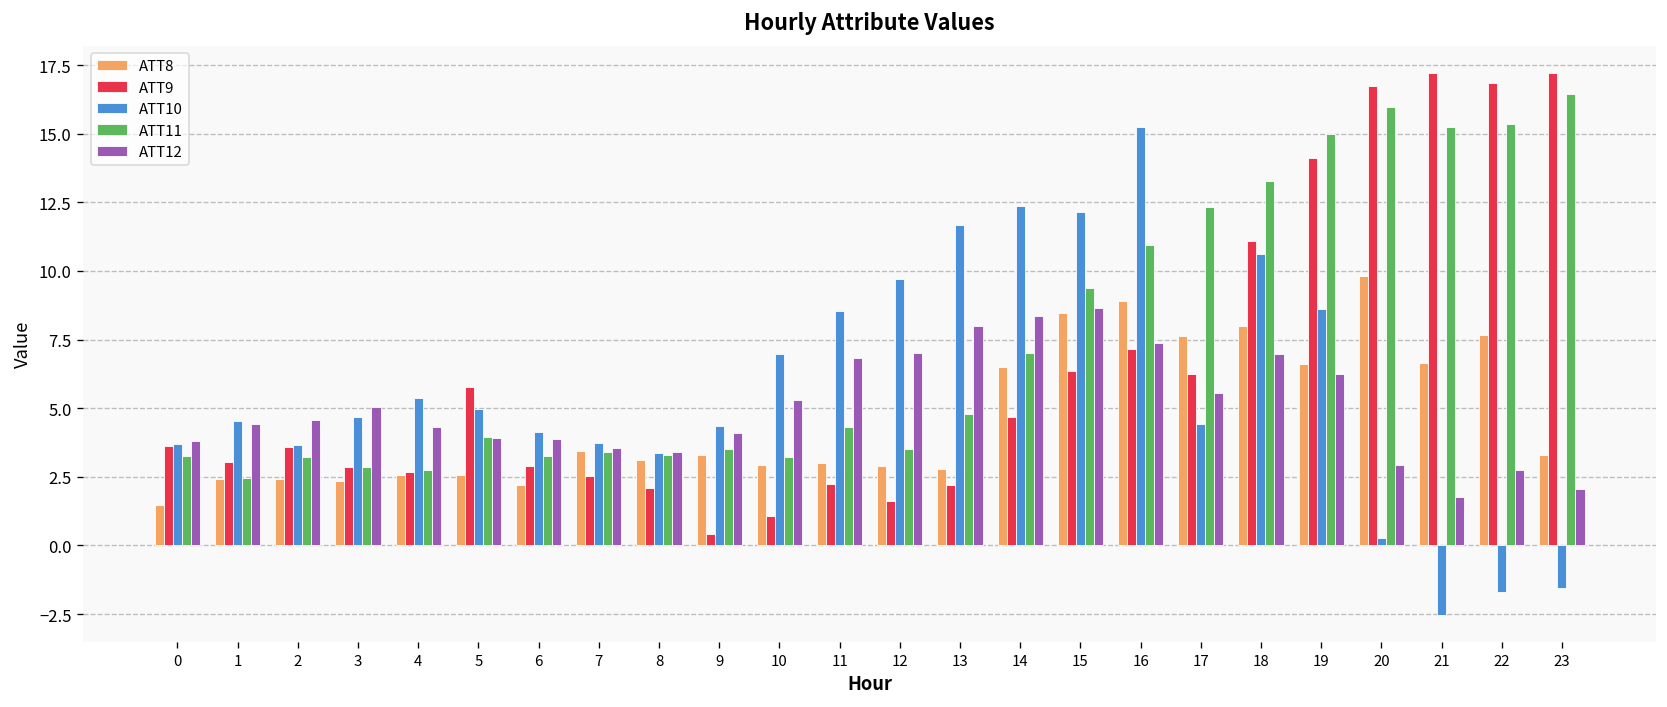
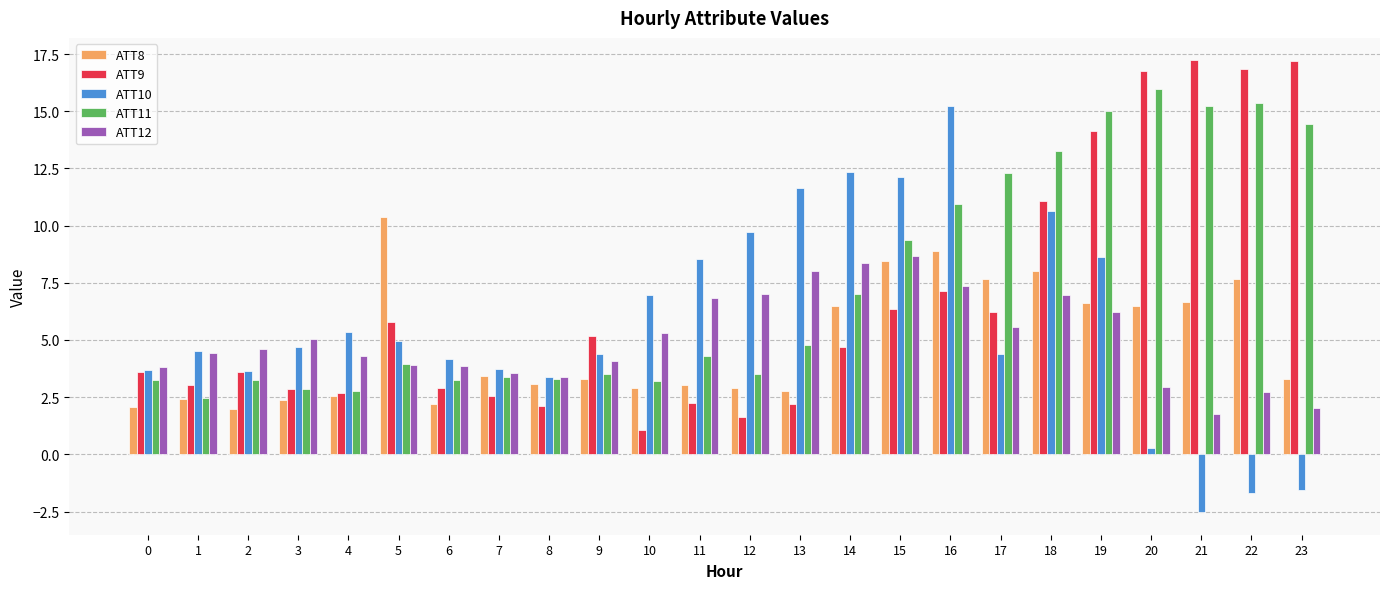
ATT8, 0: 1.5 -> 2.1
ATT8, 2: 2.4 -> 2.0
ATT8, 5: 2.6 -> 10.4
ATT9, 9: 0.4 -> 5.2
ATT8, 20: 9.8 -> 6.5
ATT11, 23: 16.5 -> 14.4
